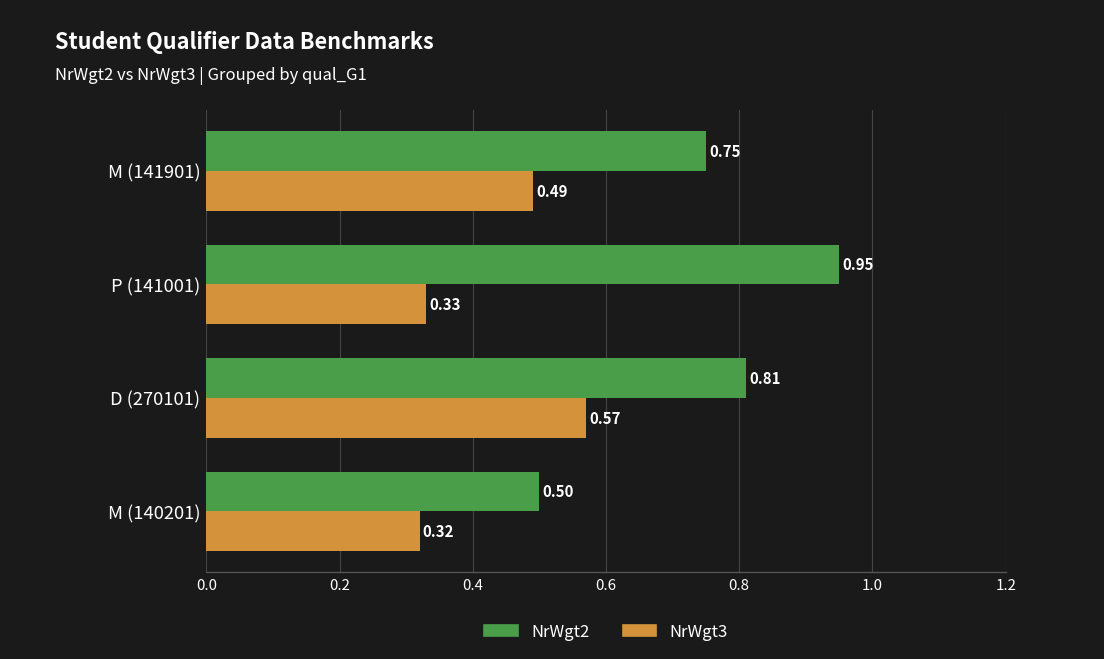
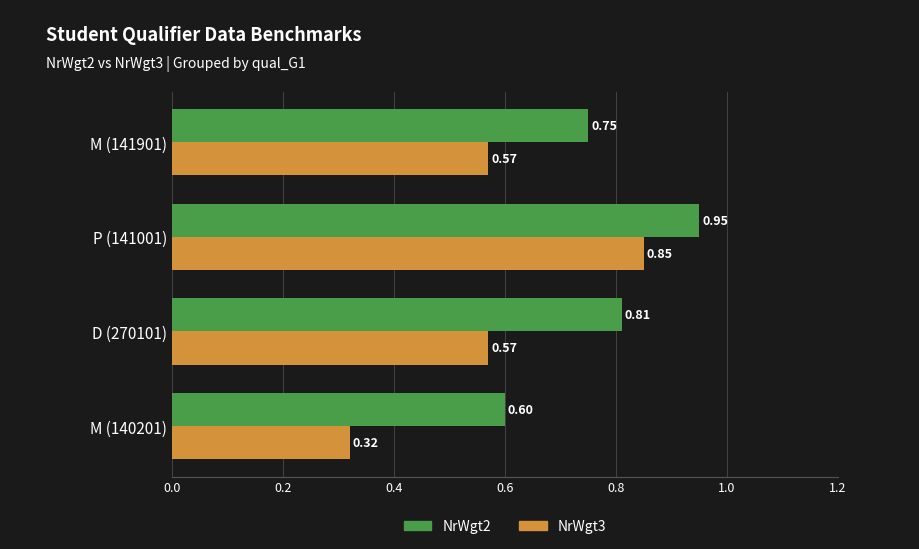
NrWgt3, M (141901): 0.49 -> 0.57
NrWgt3, P (141001): 0.33 -> 0.85
NrWgt2, M (140201): 0.50 -> 0.60
